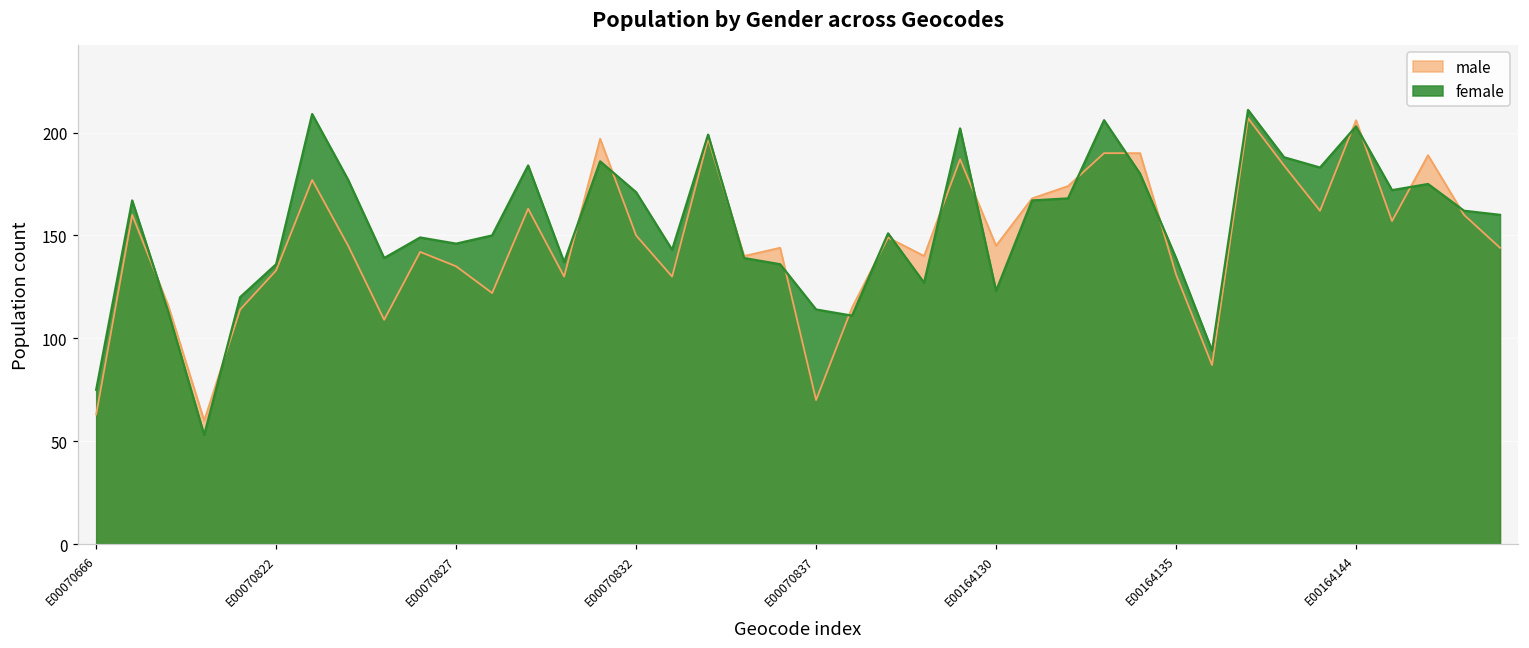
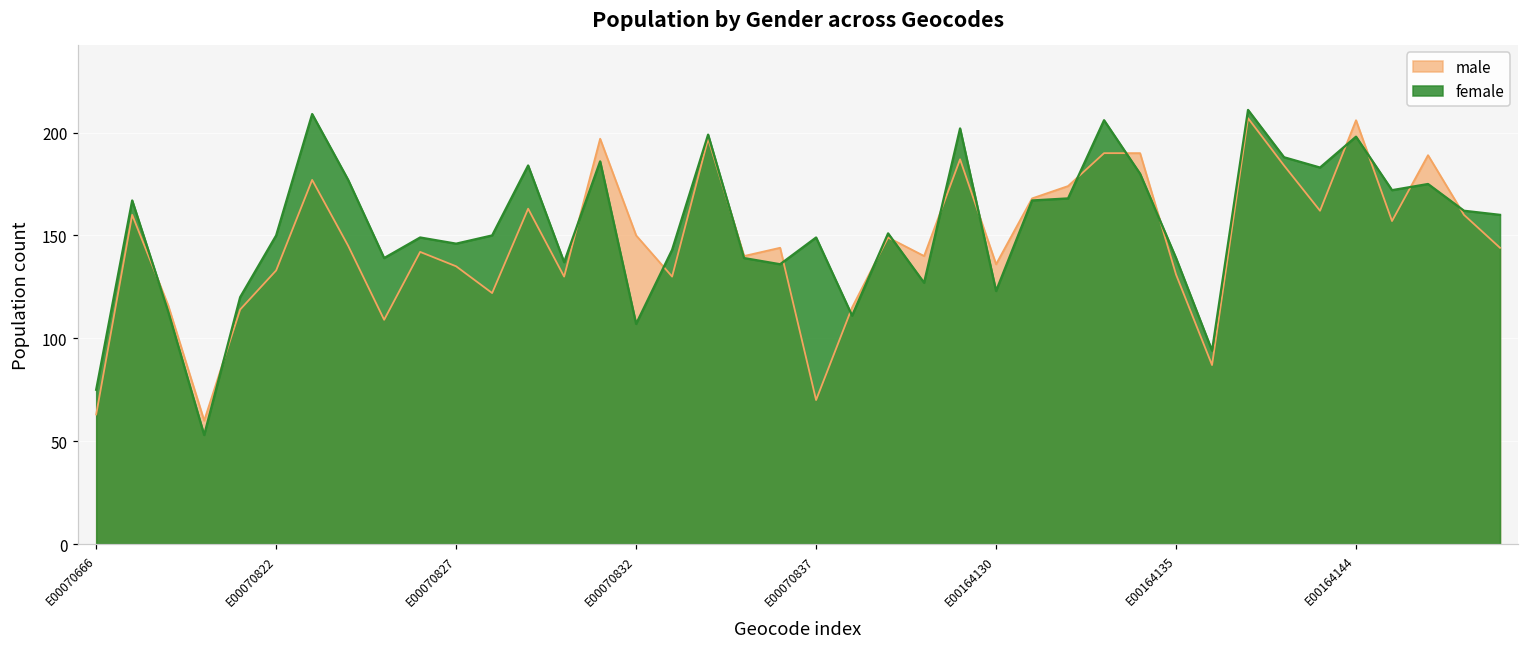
female, E00070822: 136 -> 150
female, E00070832: 171 -> 107
female, E00070837: 114 -> 149
male, E00164130: 145 -> 136
female, E00164144: 203 -> 198
